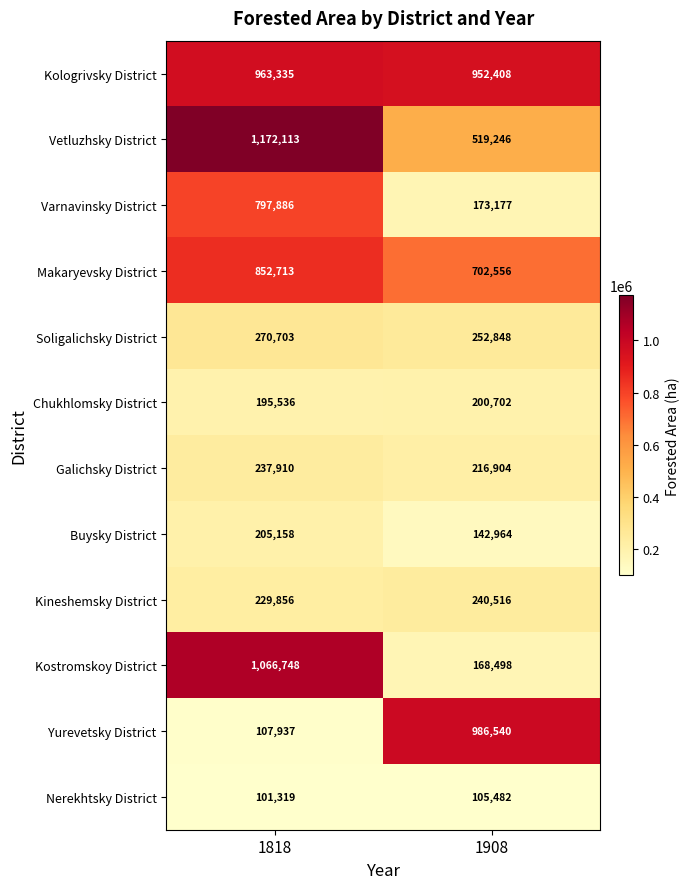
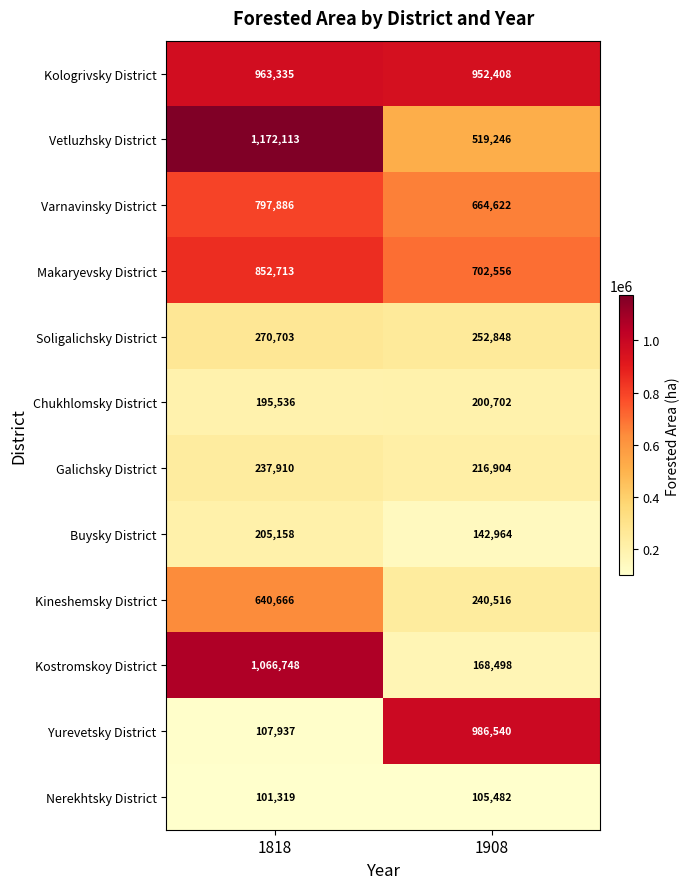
Varnavinsky District, 1908: 173,177 -> 664,622
Kineshemsky District, 1818: 229,856 -> 640,666
